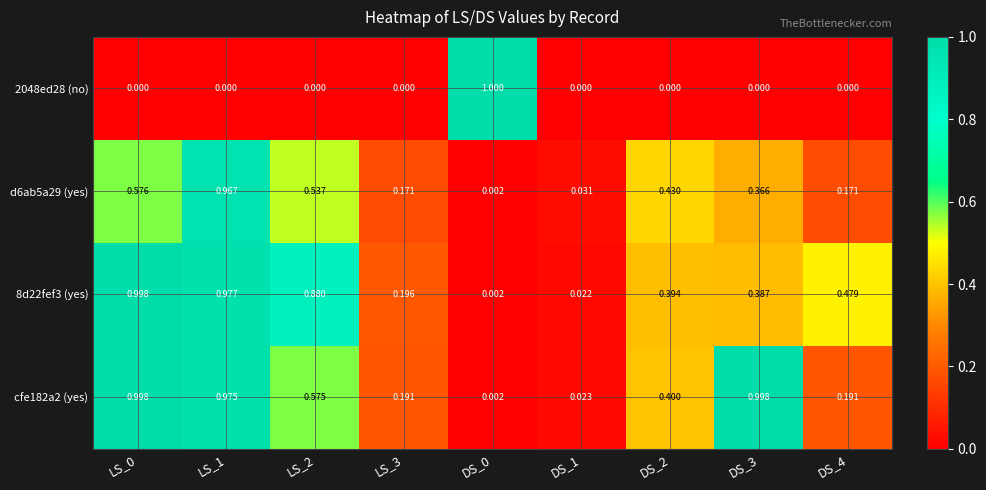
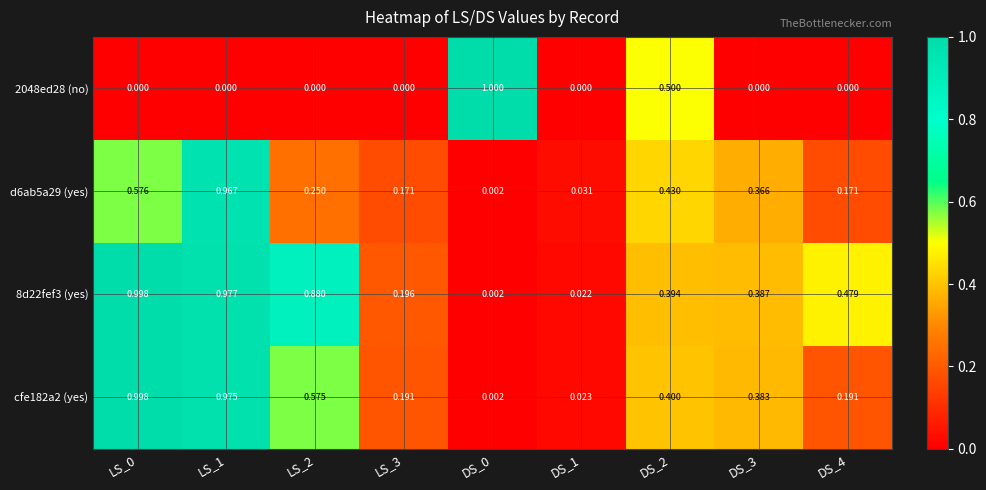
2048ed28 (no), DS_2: 0.000 -> 0.500
d6ab5a29 (yes), LS_2: 0.537 -> 0.250
cfe182a2 (yes), DS_3: 0.998 -> 0.383
